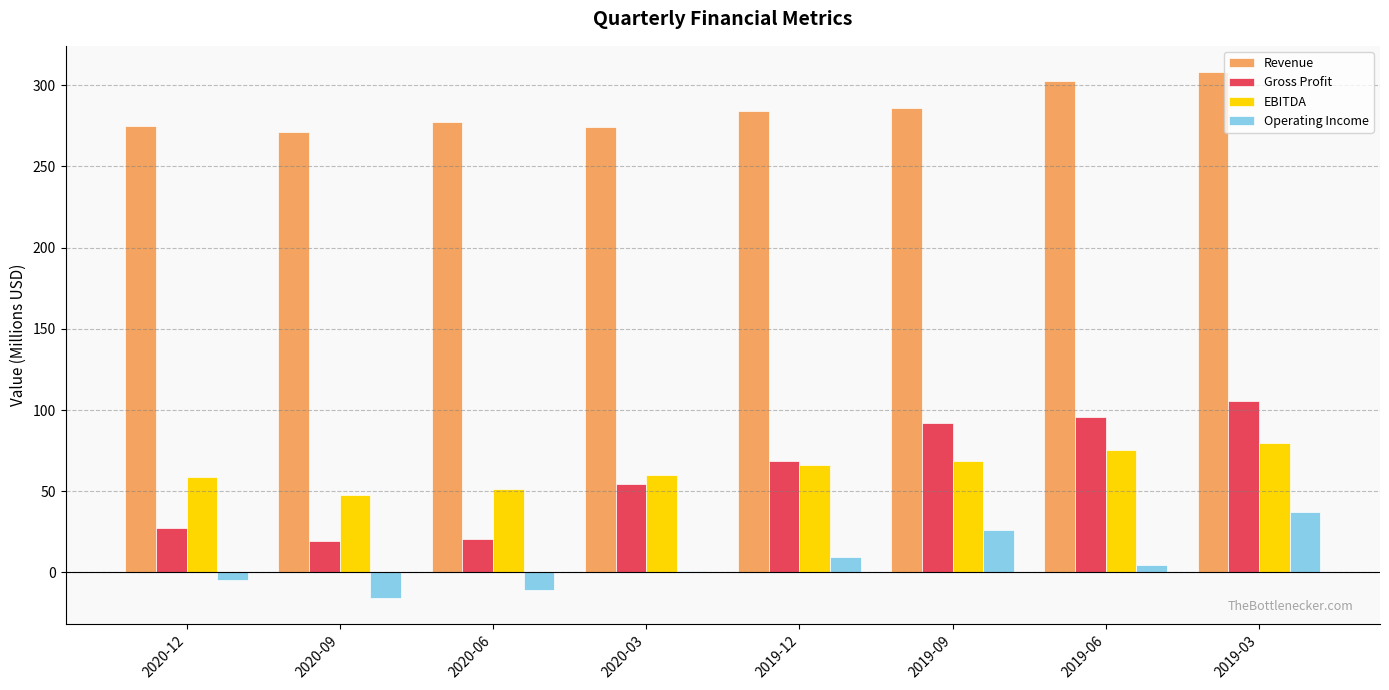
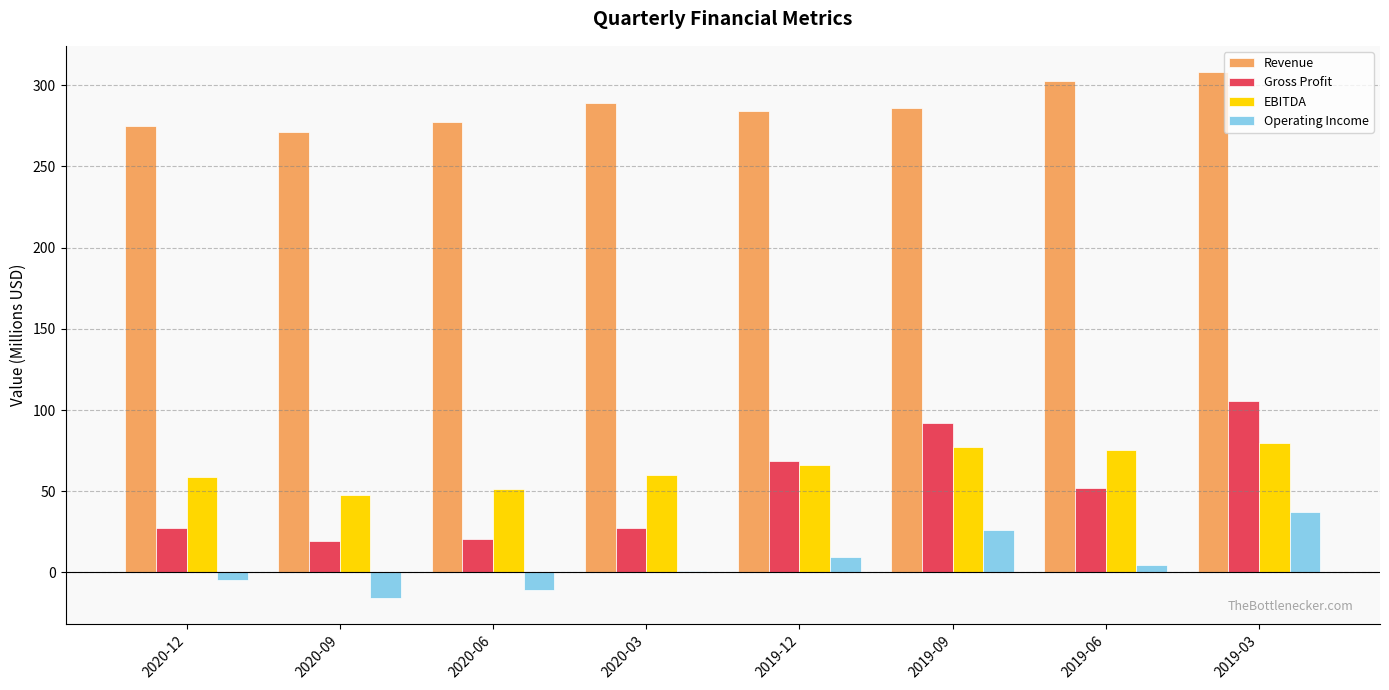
Revenue, 2020-03: 275 -> 289
Gross Profit, 2020-03: 55 -> 27
EBITDA, 2019-09: 68 -> 77
Gross Profit, 2019-06: 96 -> 52
